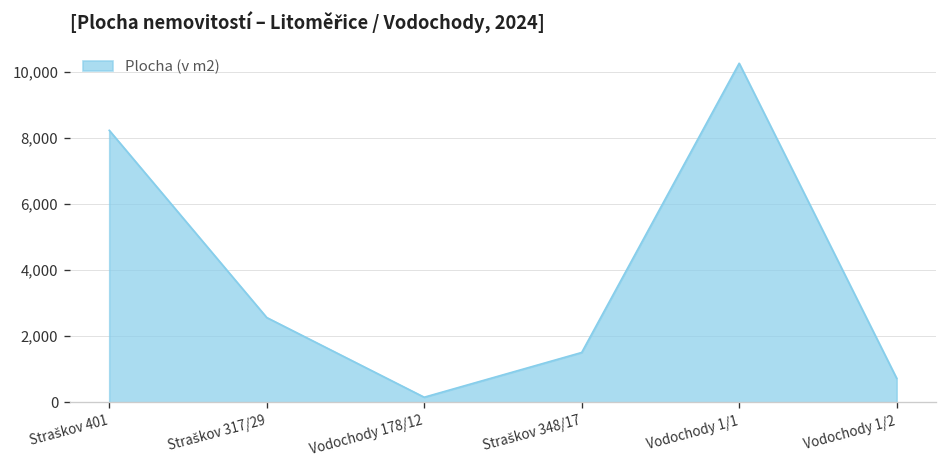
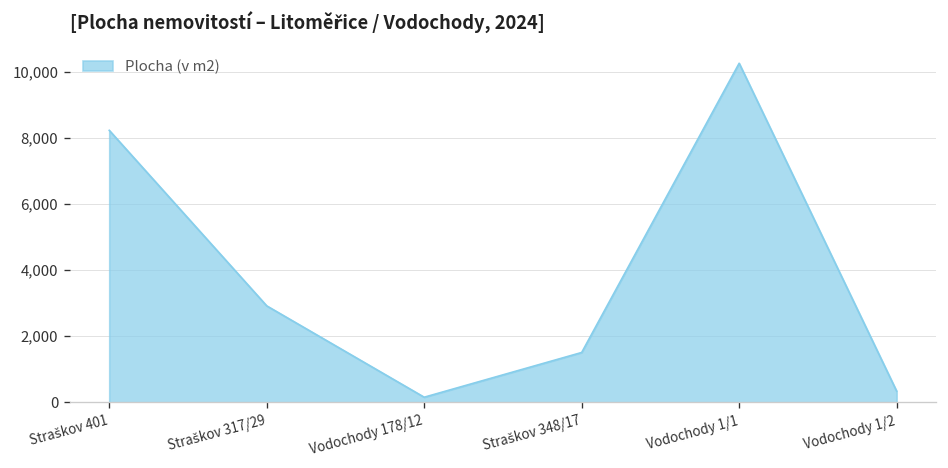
Straškov 317/29: 2,600 -> 2,900
Vodochody 1/2: 700 -> 300
